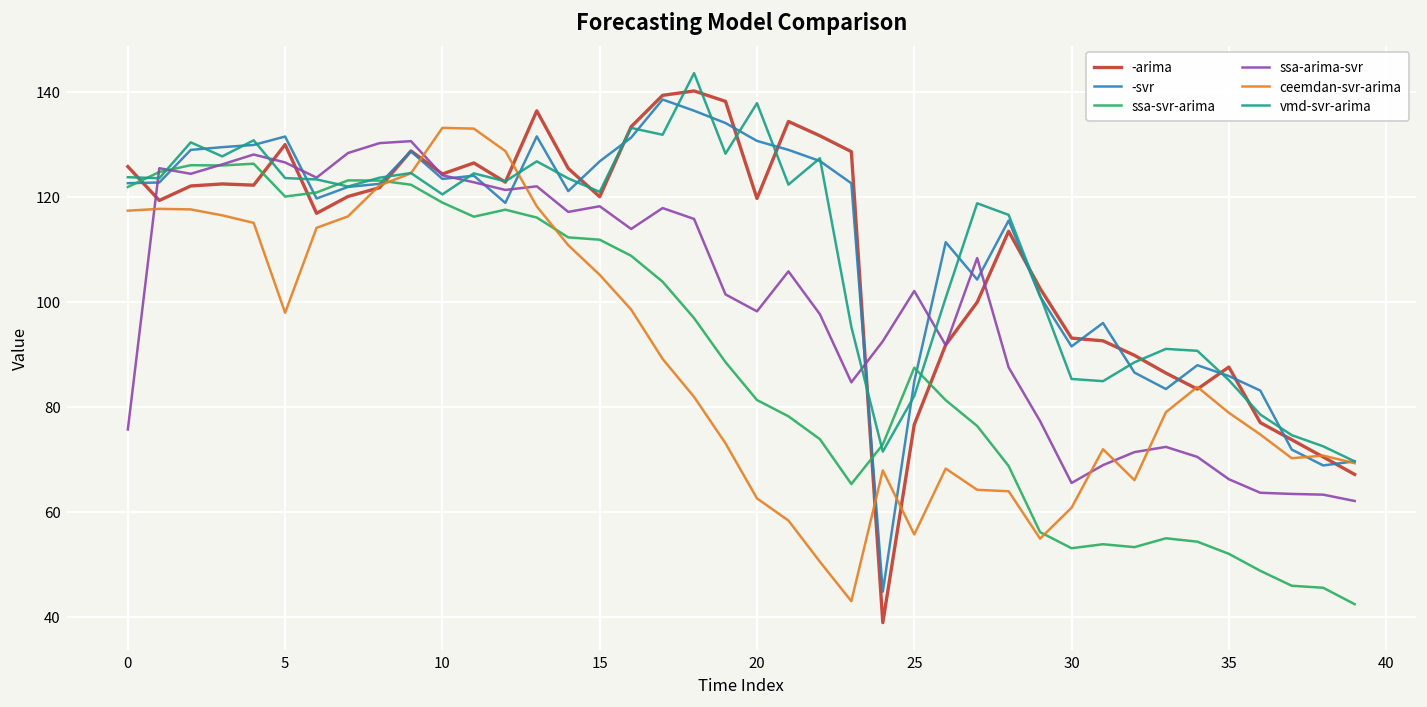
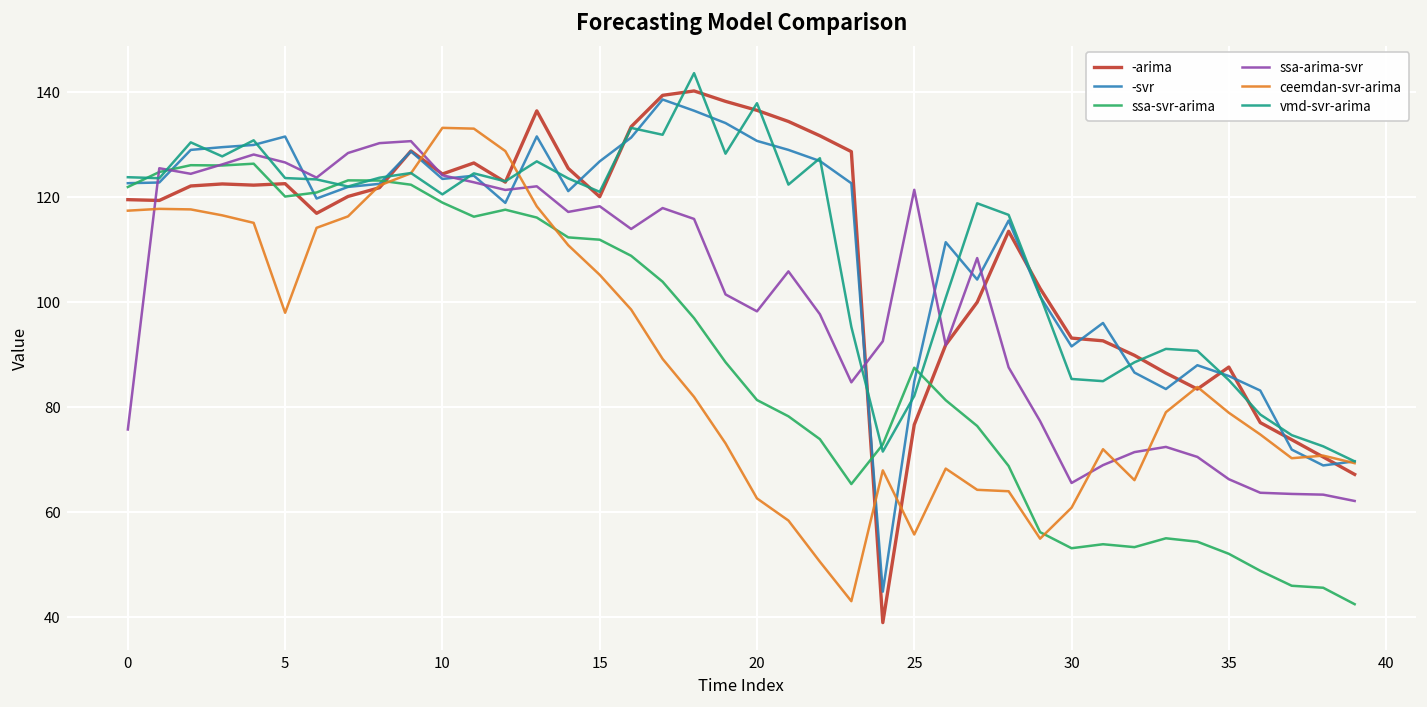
-arima, 0: 126 -> 119
-arima, 5: 130 -> 122
-arima, 20: 120 -> 136
ssa-arima-svr, 25: 102 -> 121
